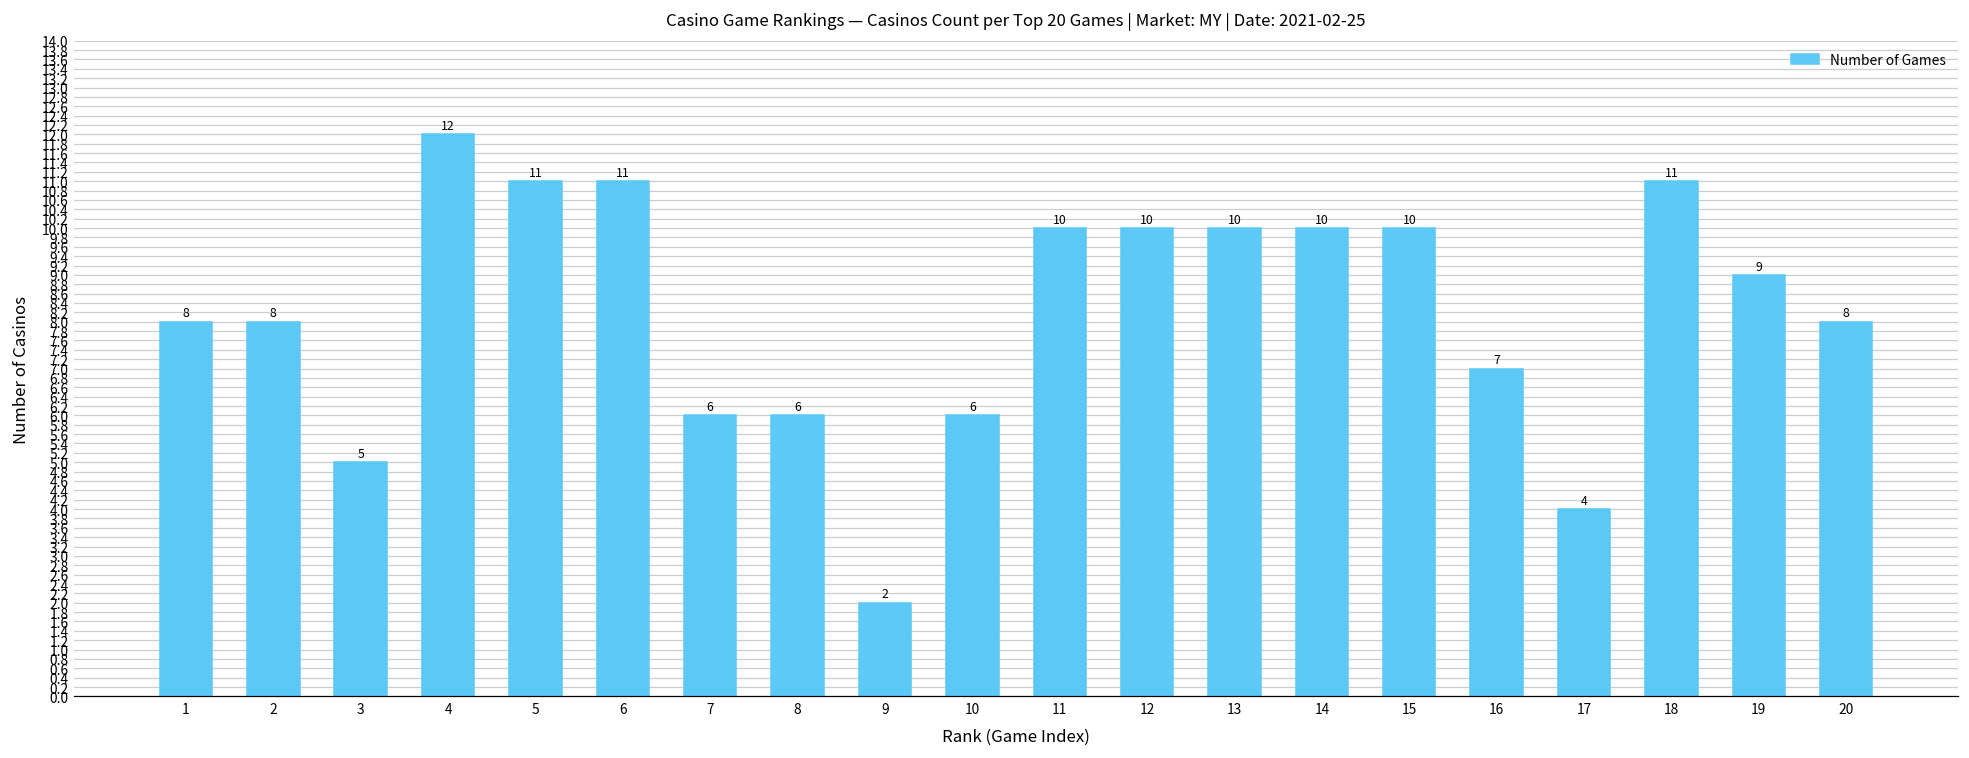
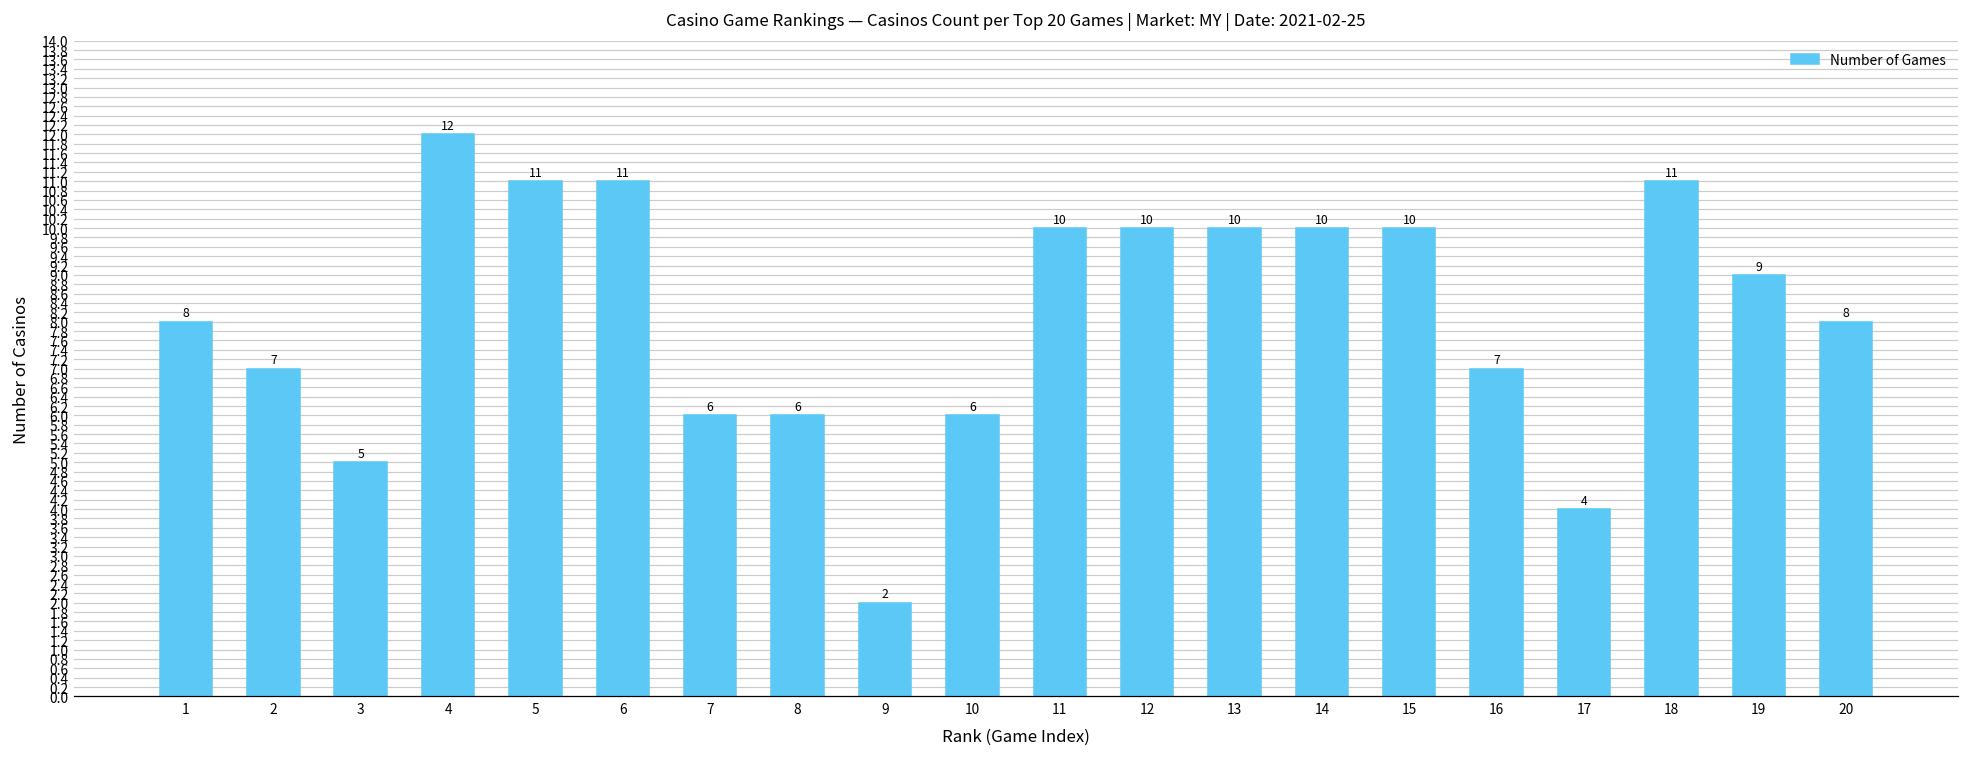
2: 8 -> 7
